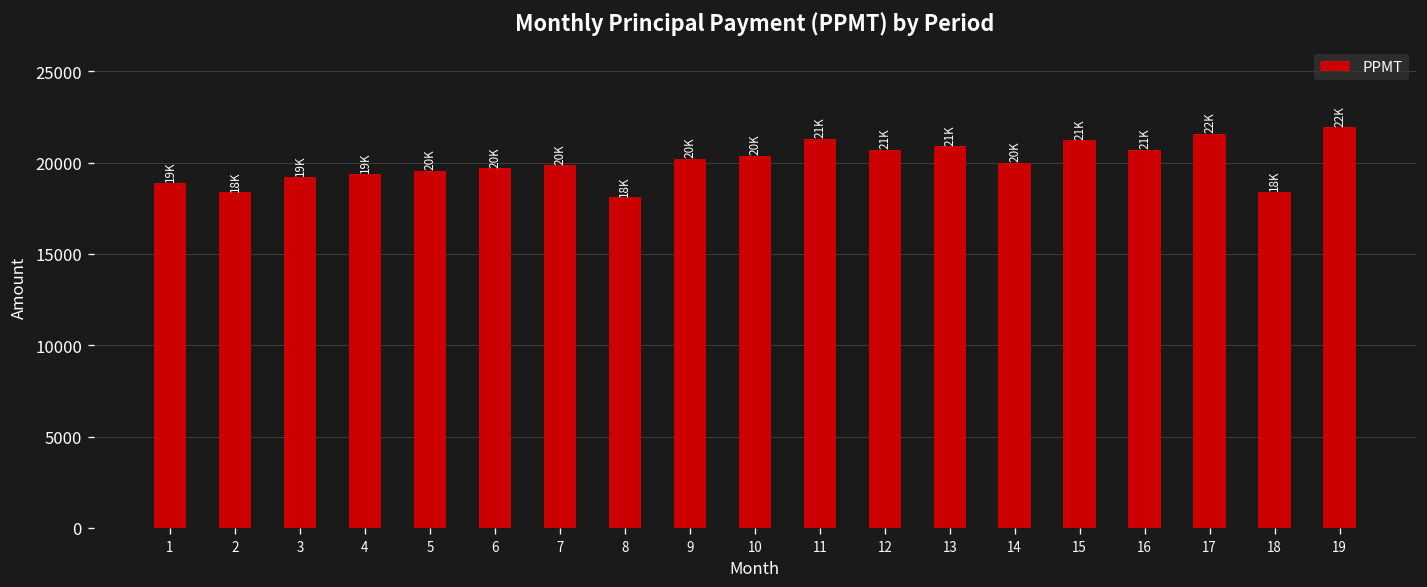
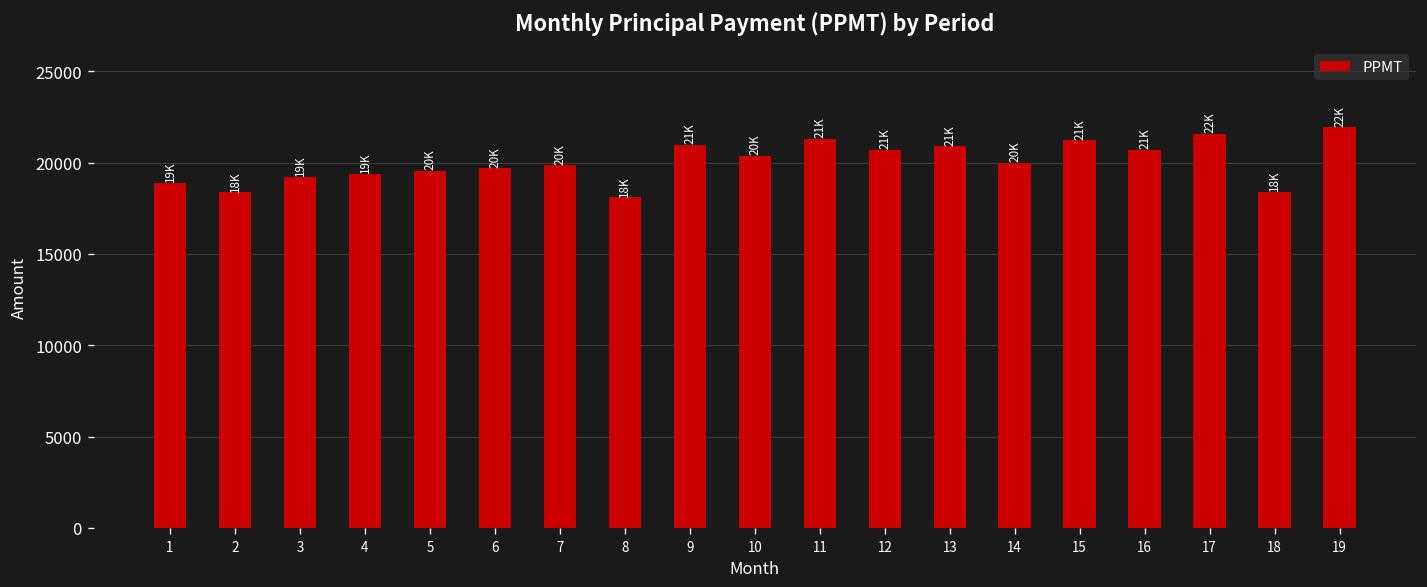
9: 20K -> 21K
